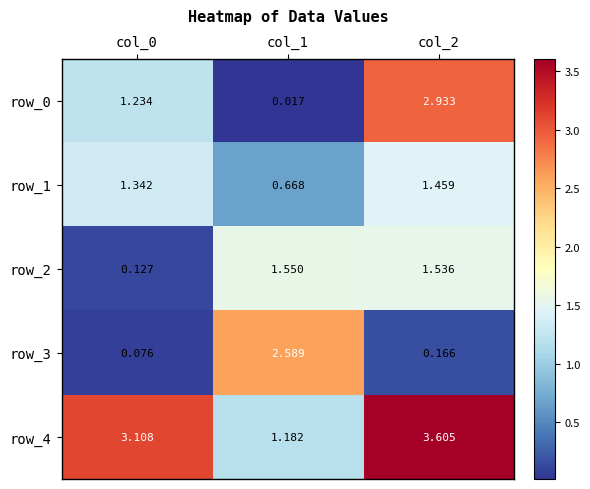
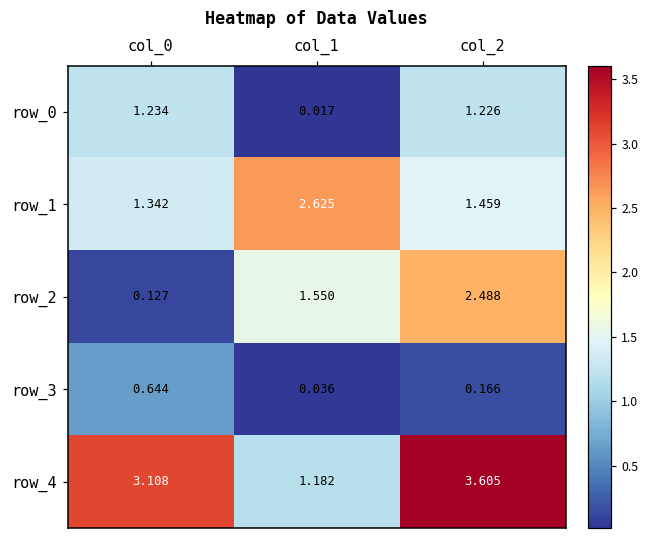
row_0, col_2: 2.933 -> 1.226
row_1, col_1: 0.668 -> 2.625
row_2, col_2: 1.536 -> 2.488
row_3, col_0: 0.076 -> 0.644
row_3, col_1: 2.589 -> 0.036
